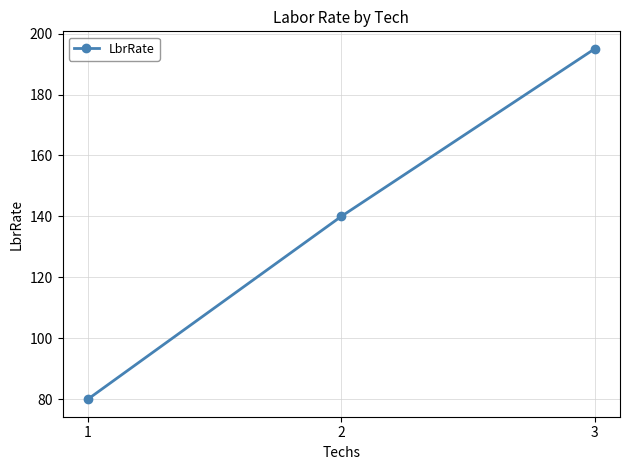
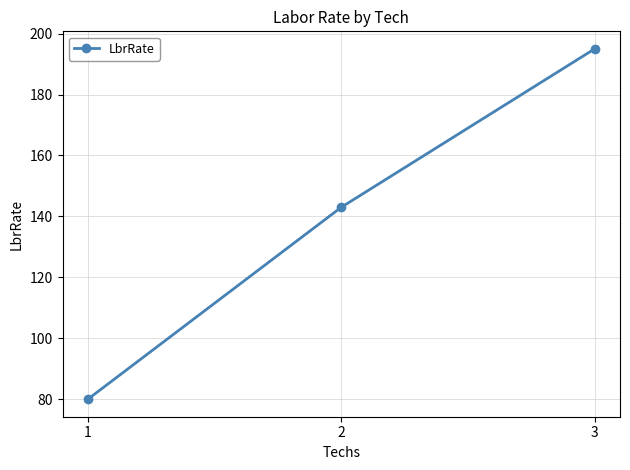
2: 140 -> 143
